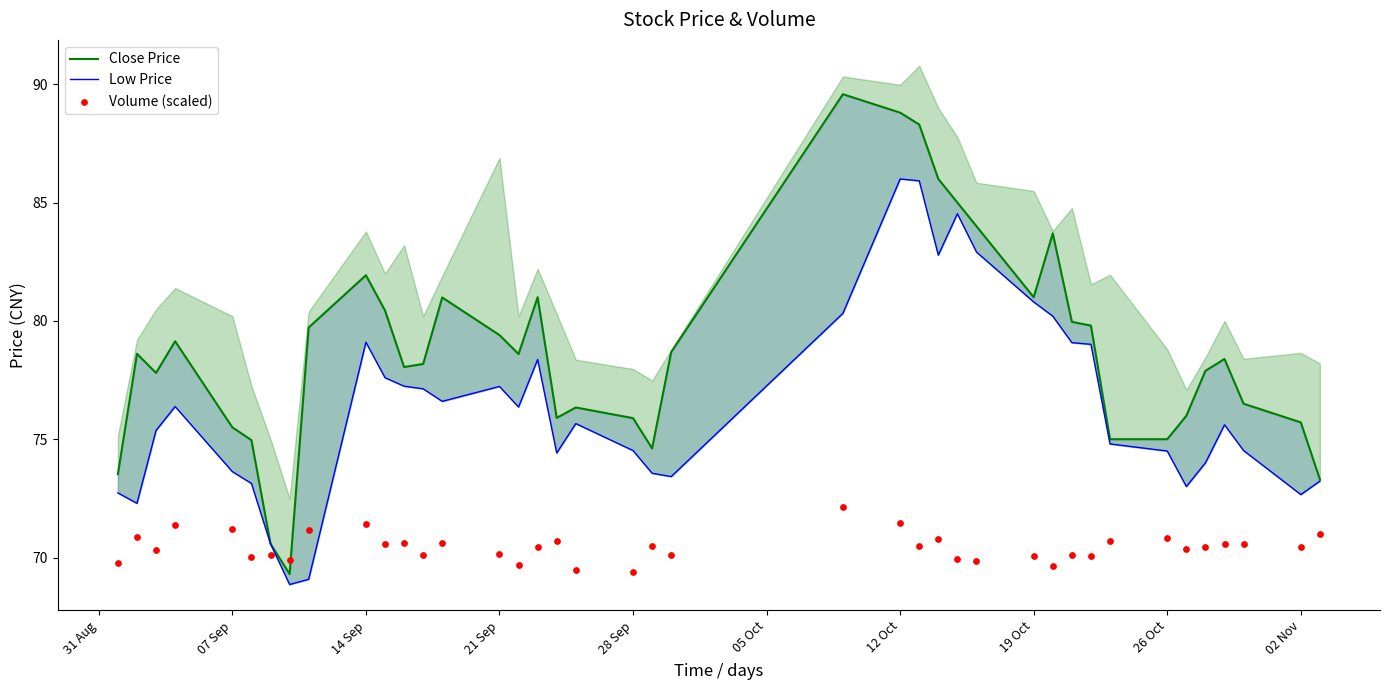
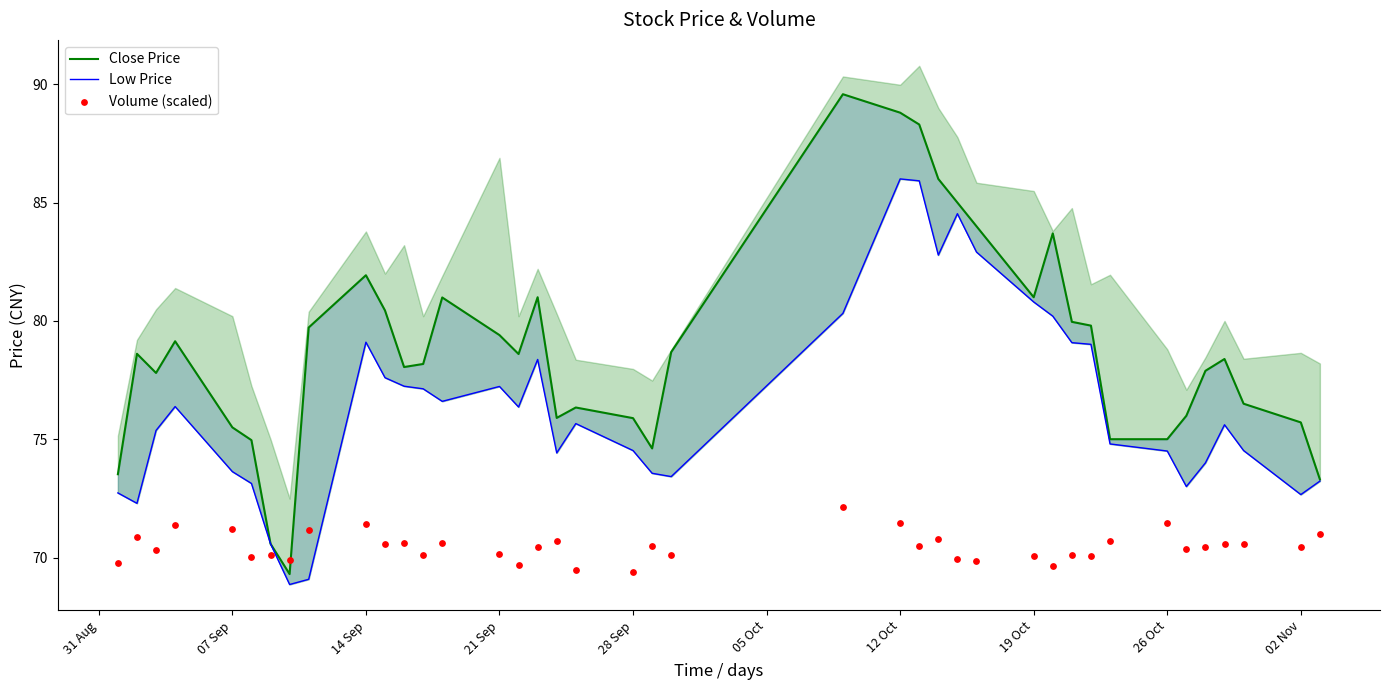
Volume (scaled), 26 Oct: 70.8 -> 71.4
